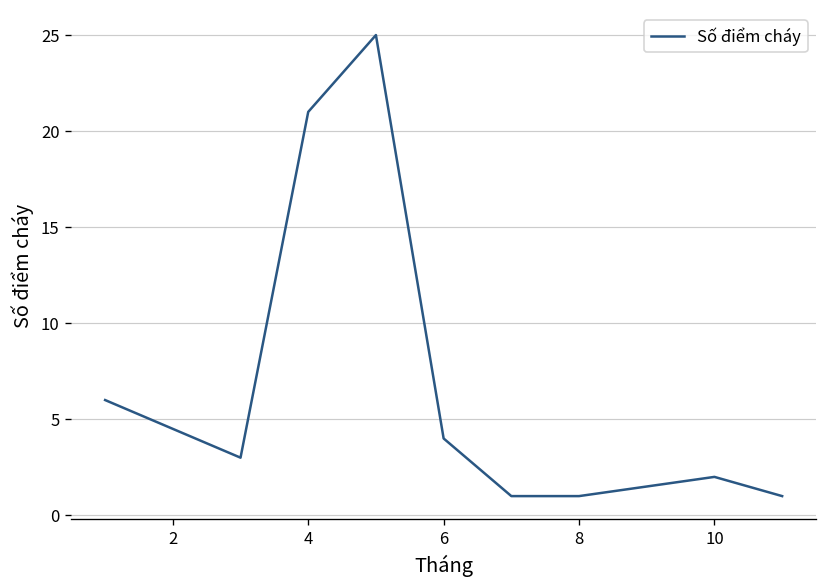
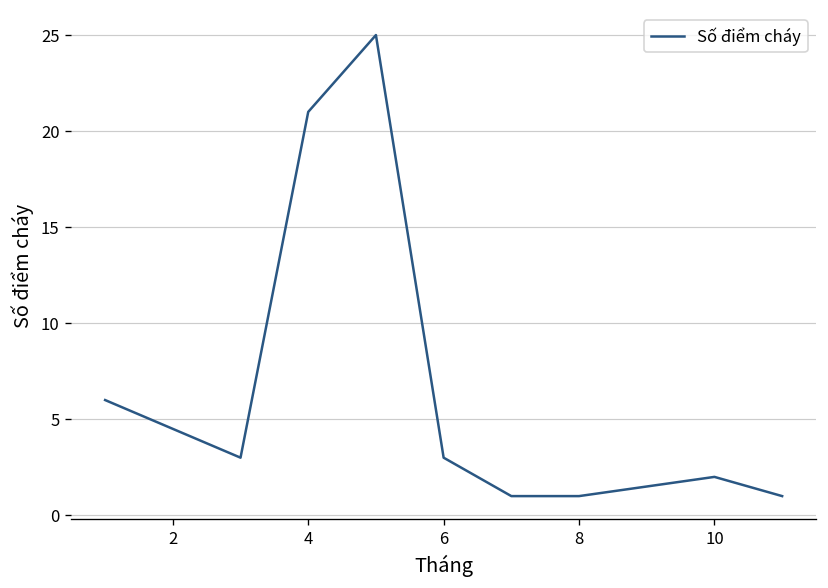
6: 4 -> 3
